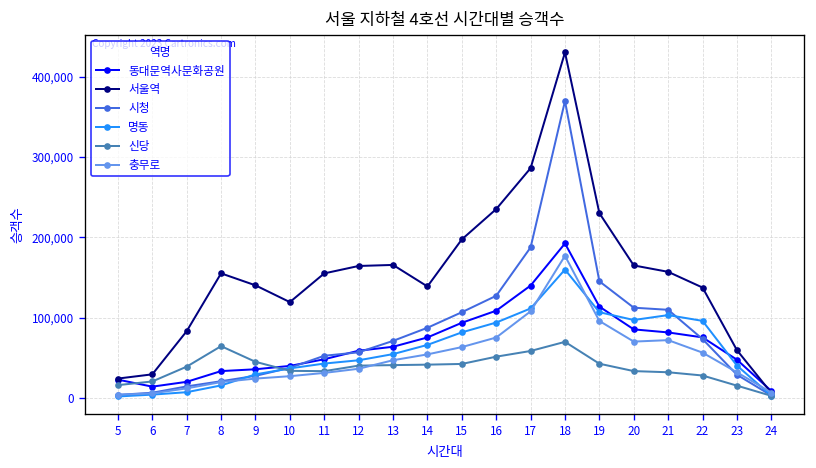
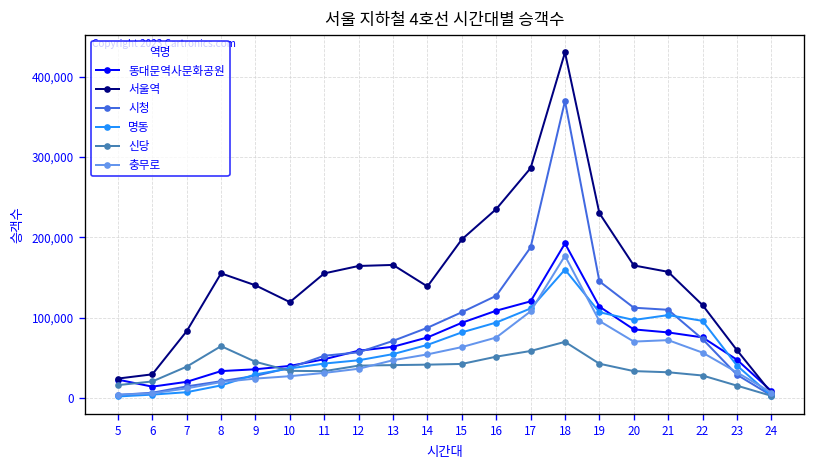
동대문역사문화공원, 17: 140,000 -> 120,000
서울역, 22: 140,000 -> 120,000
